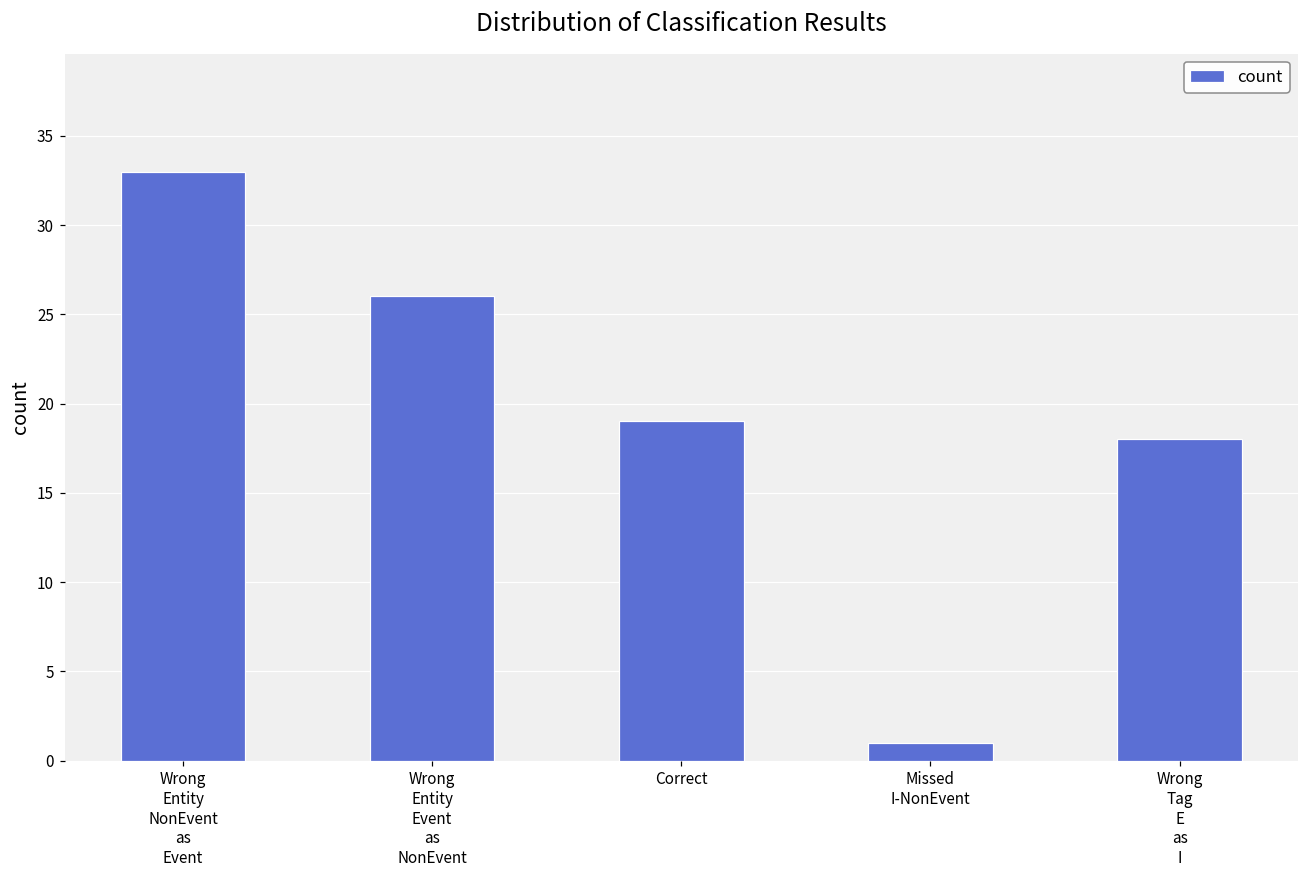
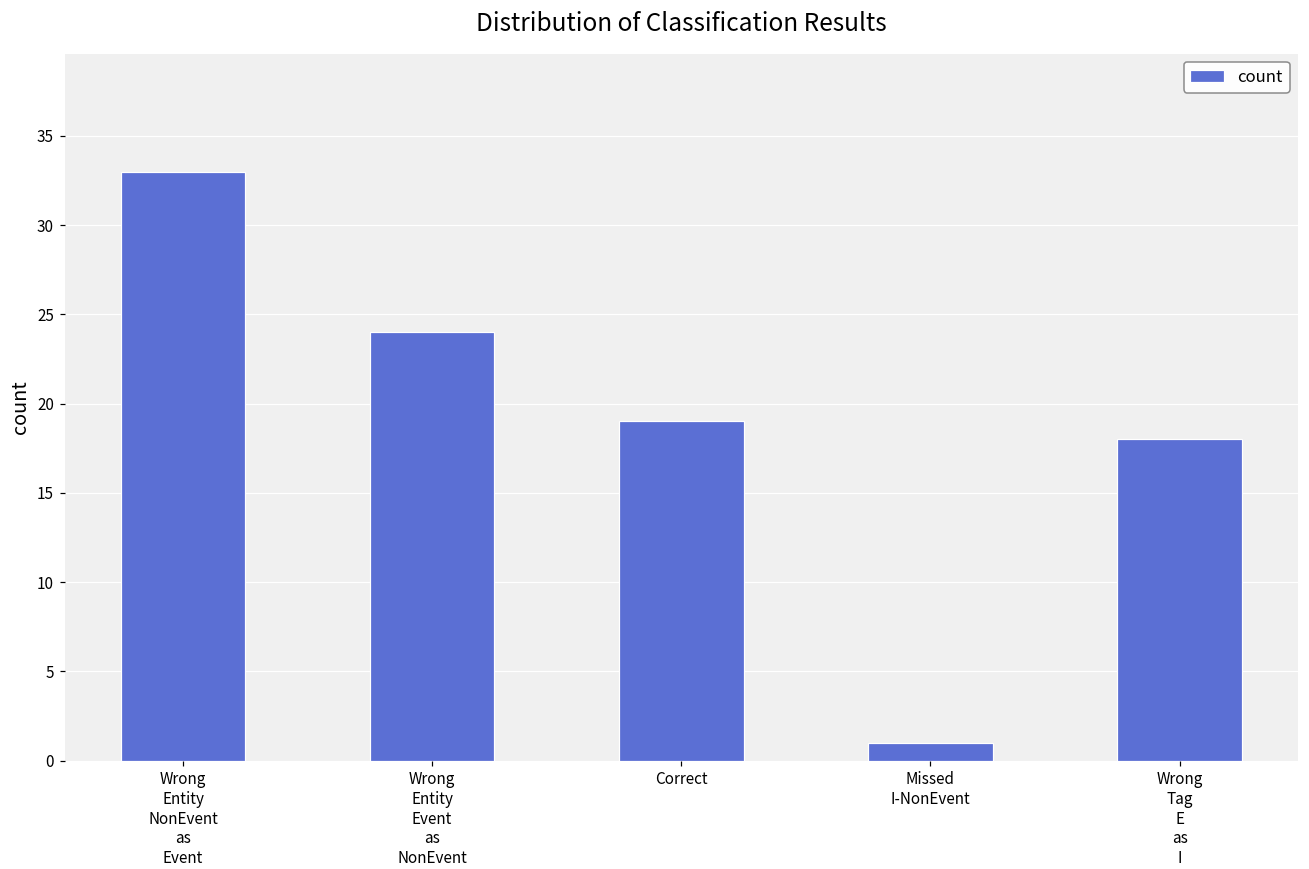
Wrong Entity Event as NonEvent: 26 -> 24
